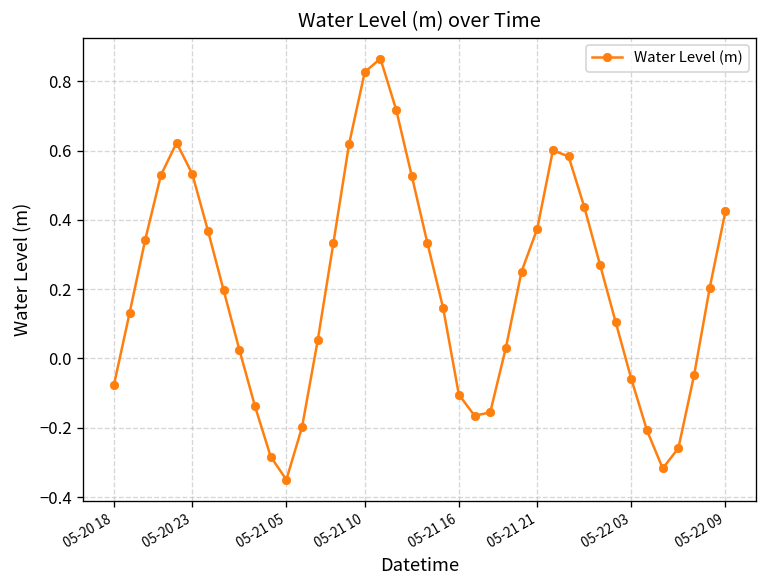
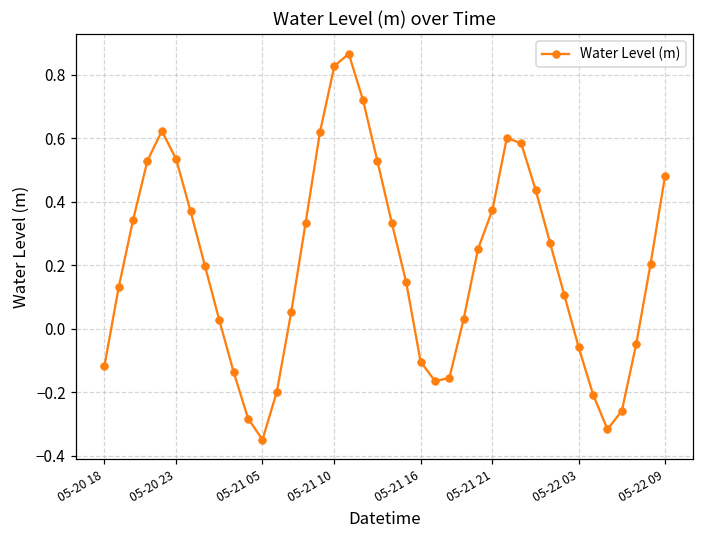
05-20 18: -0.08 -> -0.12
05-22 09: 0.42 -> 0.48
